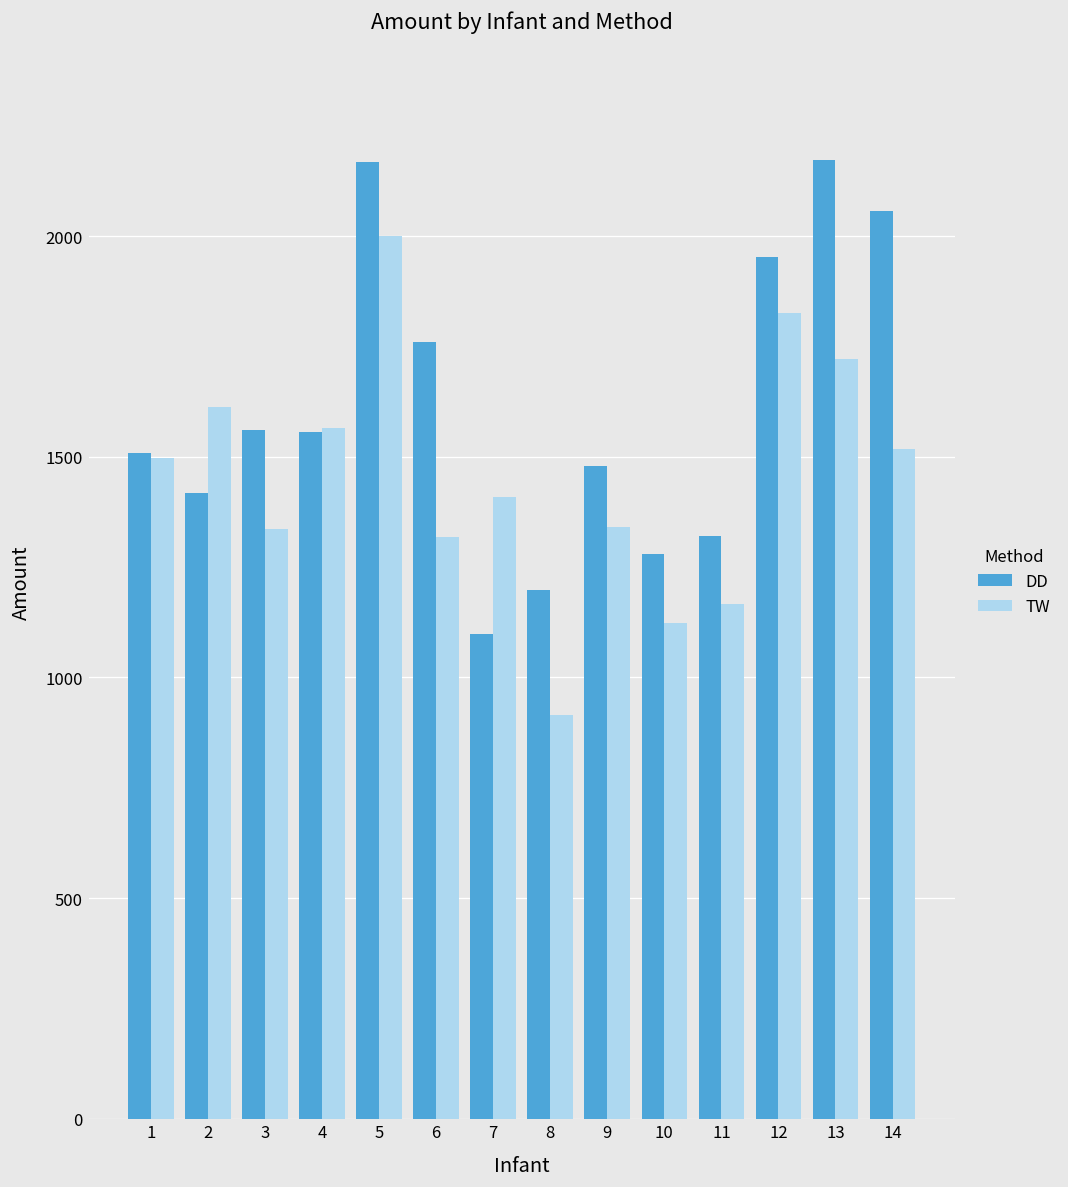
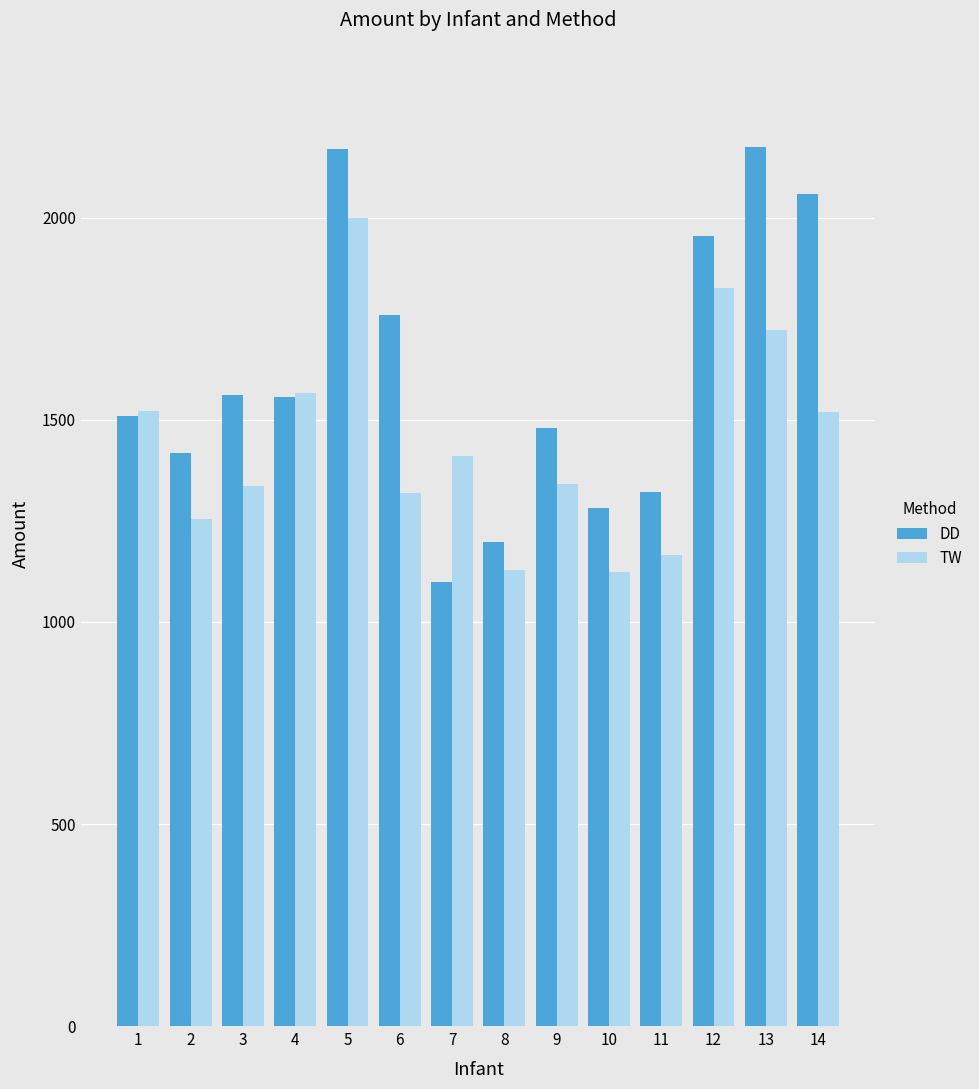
TW, 1: 1500 -> 1520
TW, 2: 1610 -> 1250
TW, 8: 910 -> 1130
